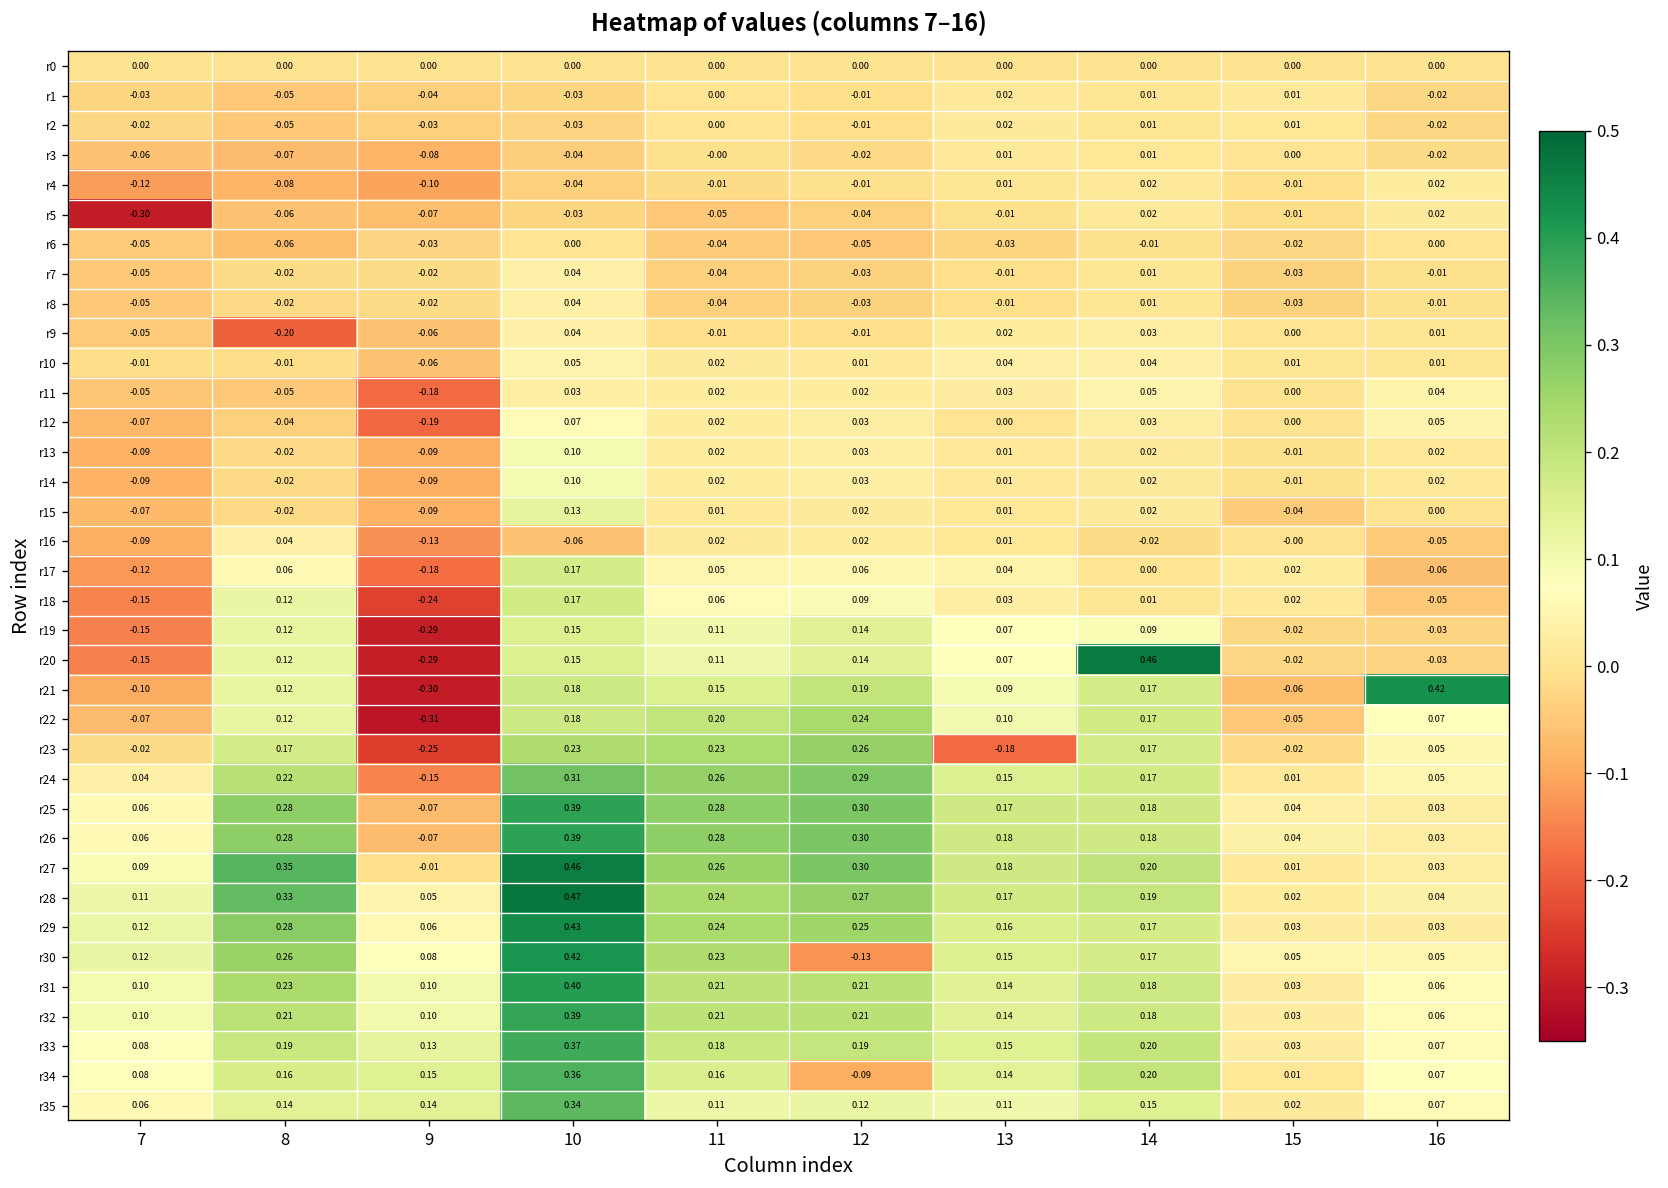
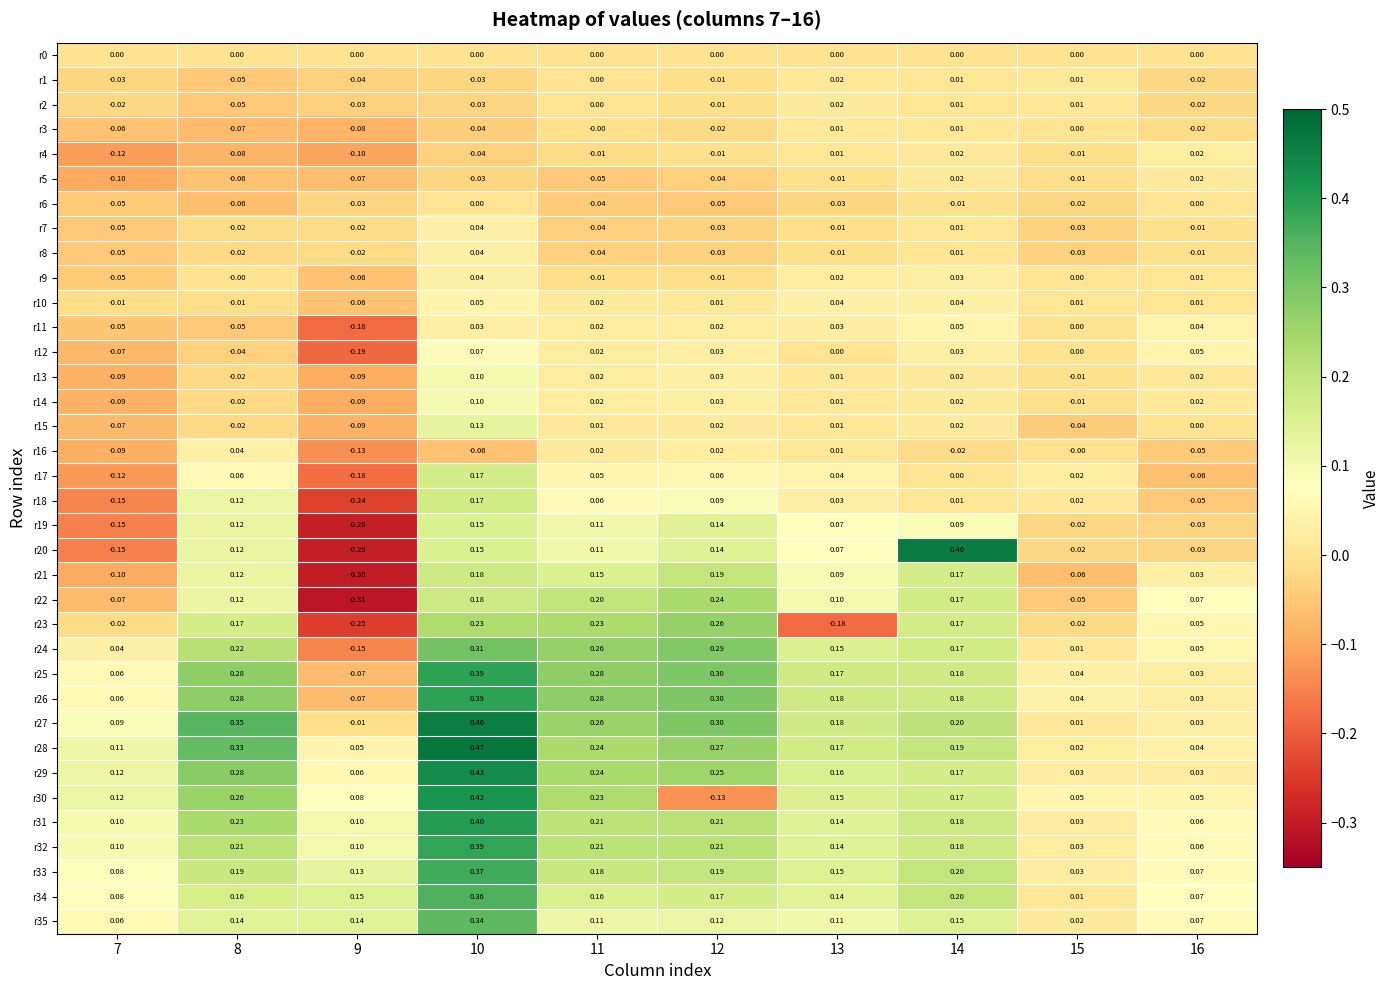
r5, 7: -0.30 -> -0.10
r9, 8: -0.20 -> -0.00
r21, 16: 0.42 -> 0.03
r34, 12: -0.09 -> 0.17
